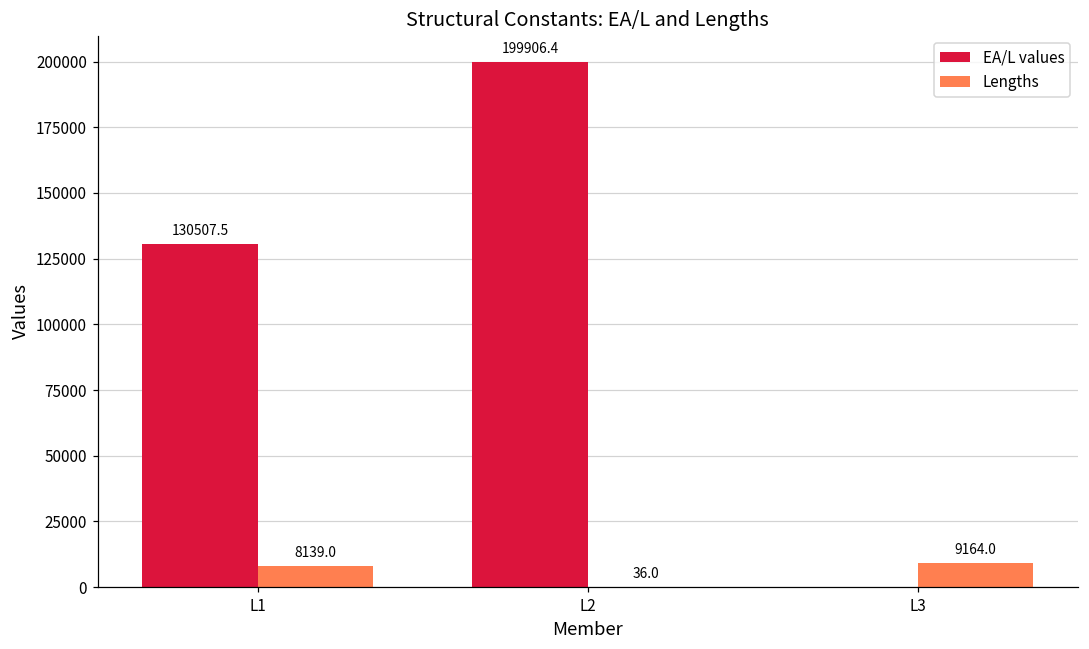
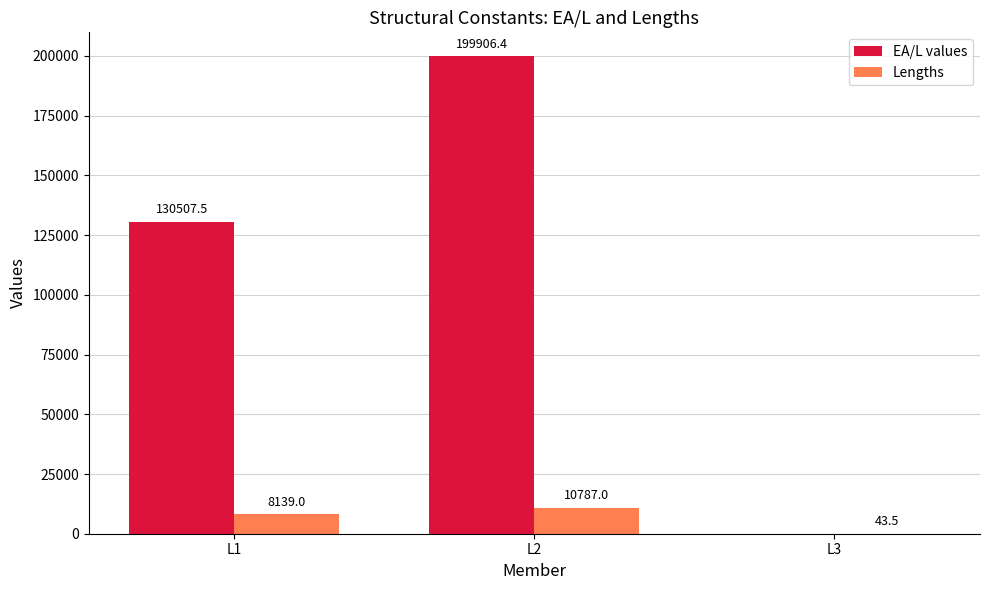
Lengths, L2: 36.0 -> 10787.0
Lengths, L3: 9164.0 -> 43.5
